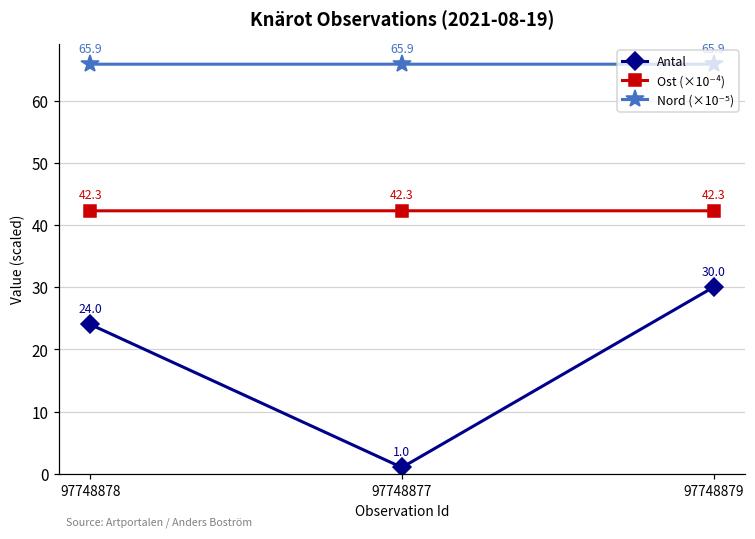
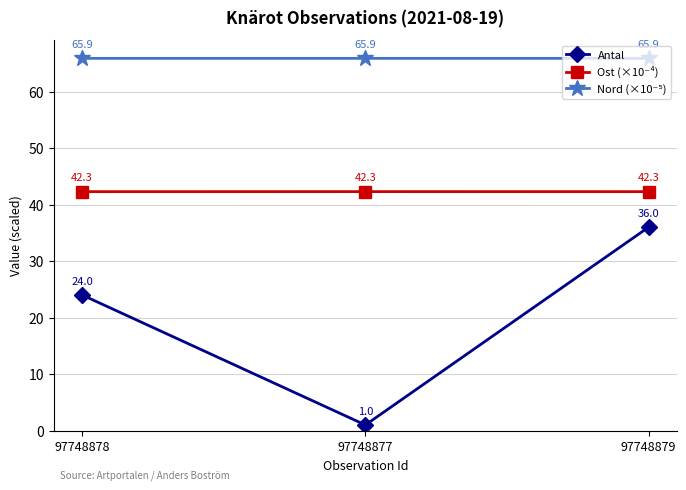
Antal, 97748879: 30.0 -> 36.0
